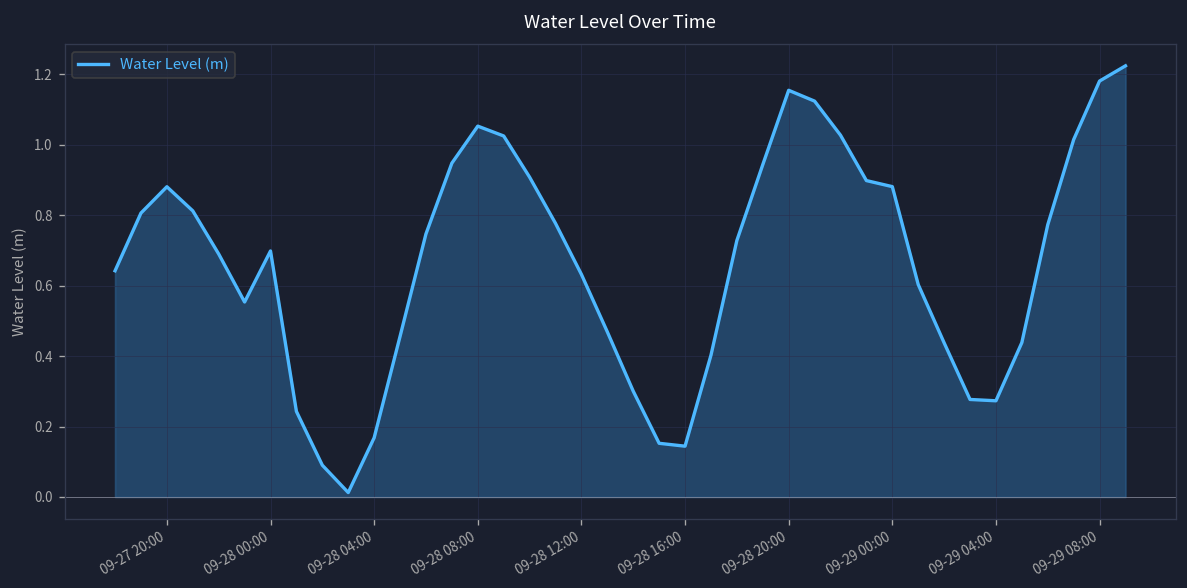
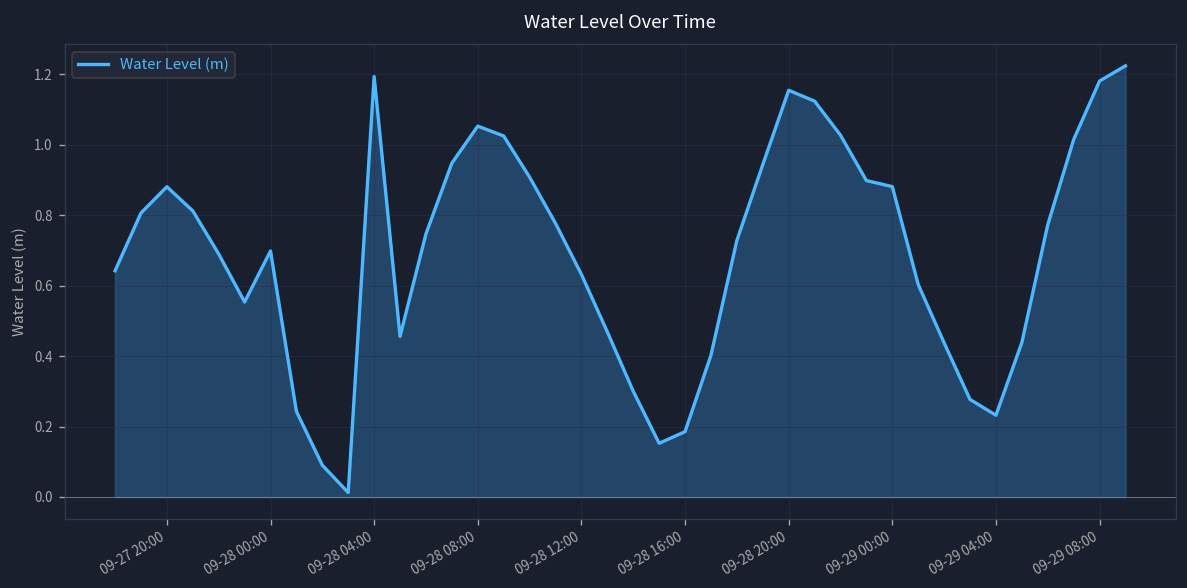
09-28 04:00: 0.17 -> 1.19
09-28 16:00: 0.14 -> 0.19
09-29 04:00: 0.27 -> 0.23
